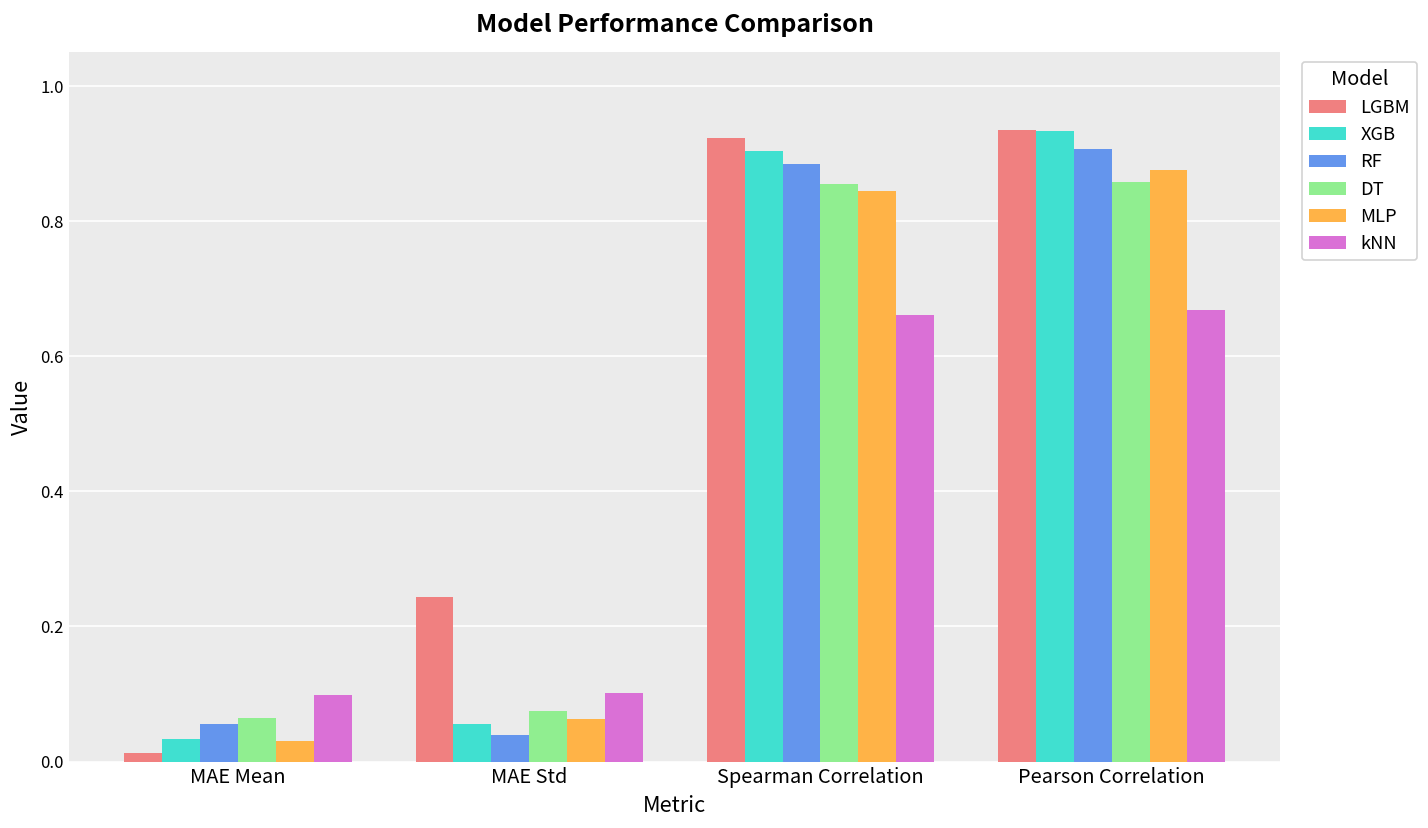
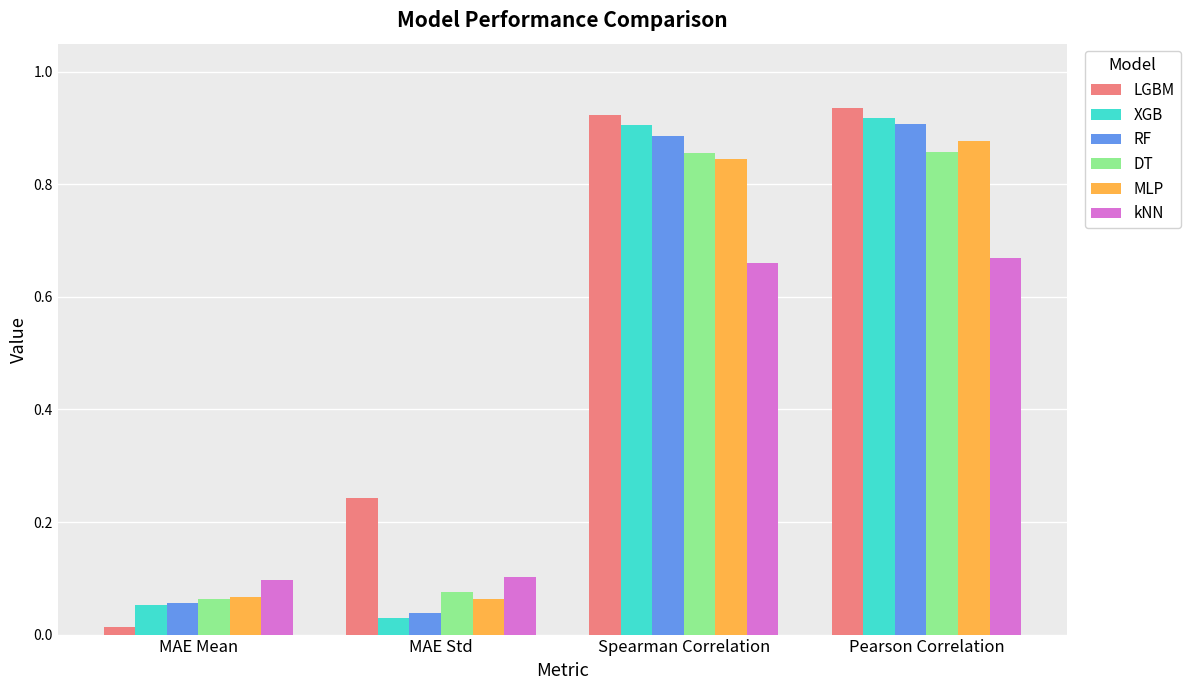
XGB, MAE Mean: 0.03 -> 0.05
MLP, MAE Mean: 0.03 -> 0.07
XGB, MAE Std: 0.06 -> 0.03
XGB, Pearson Correlation: 0.93 -> 0.92
